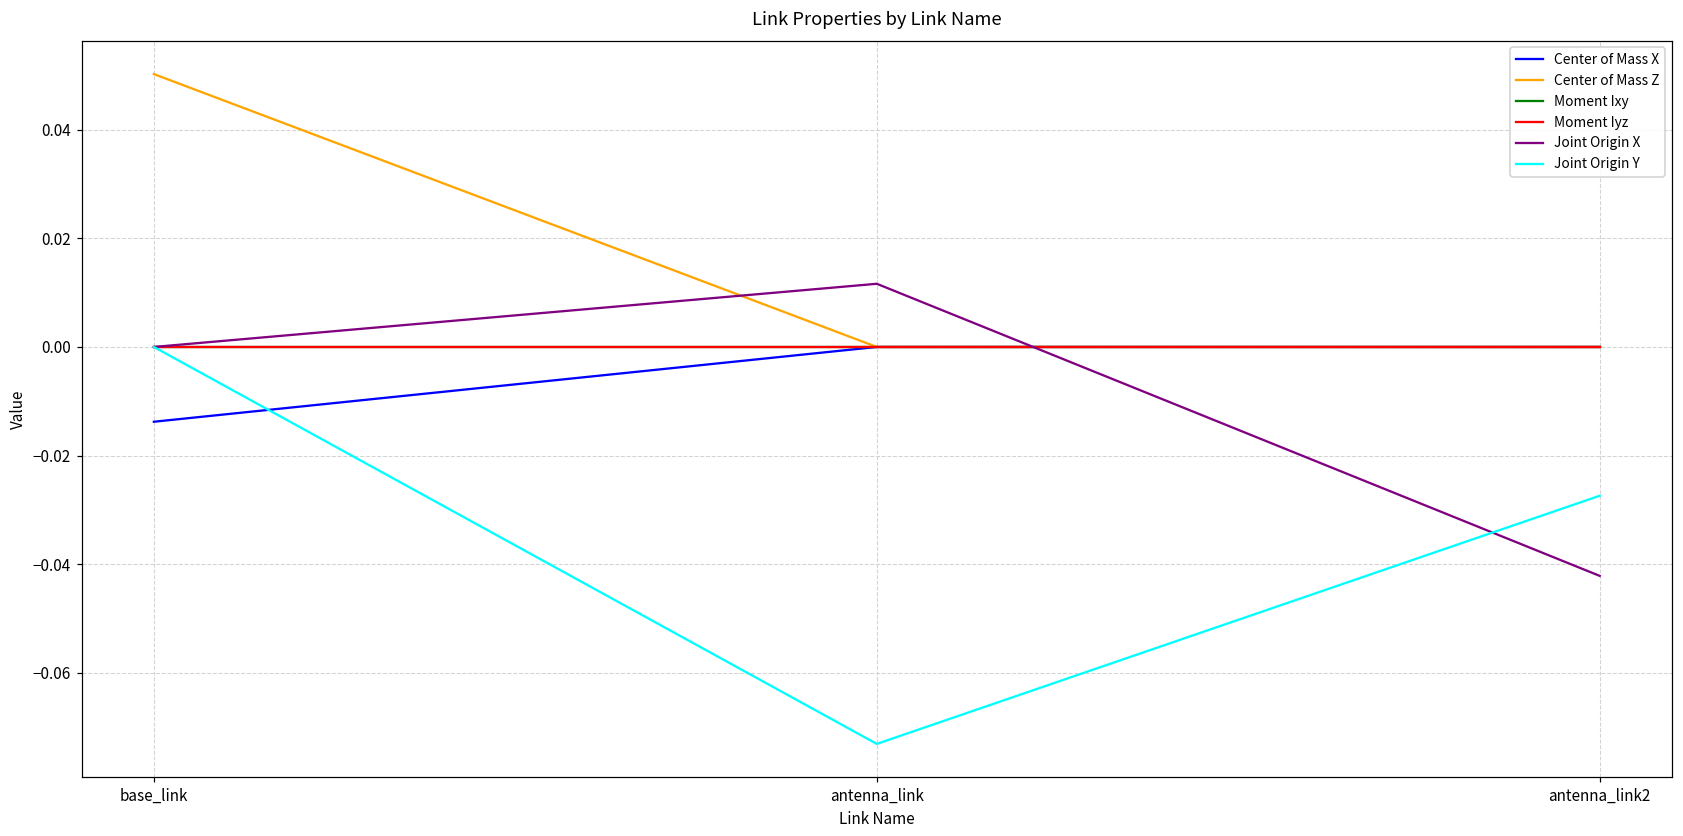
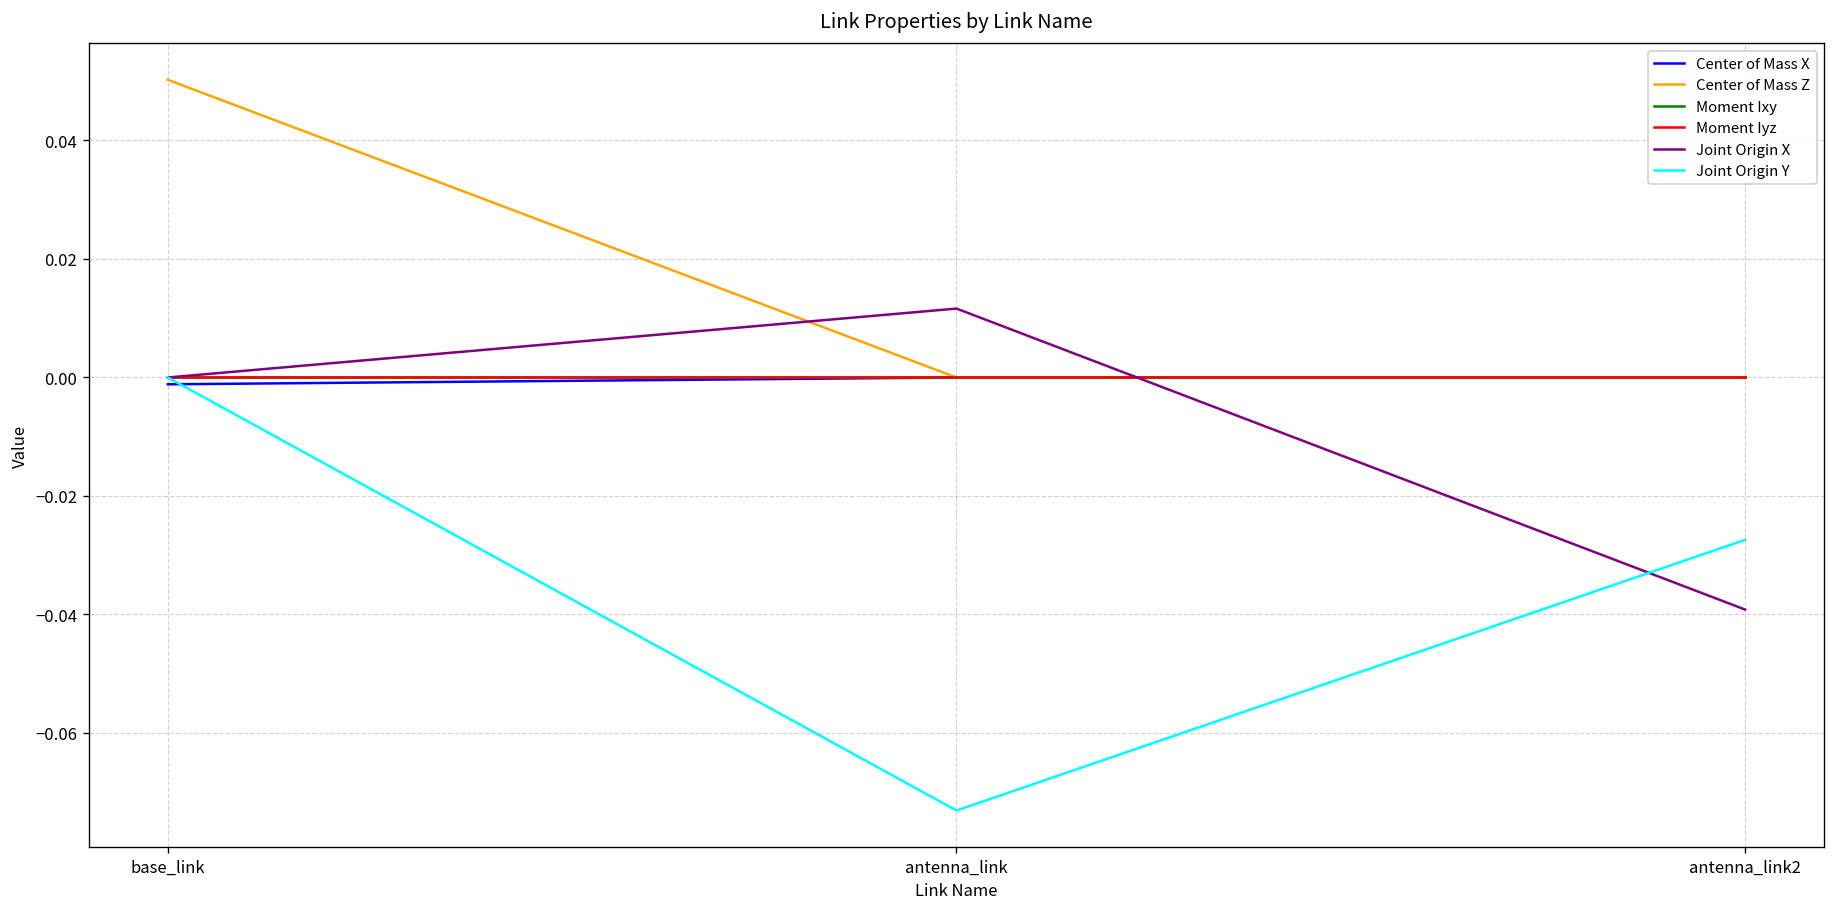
Center of Mass X, base_link: -0.014 -> -0.001
Joint Origin X, antenna_link2: -0.042 -> -0.039
